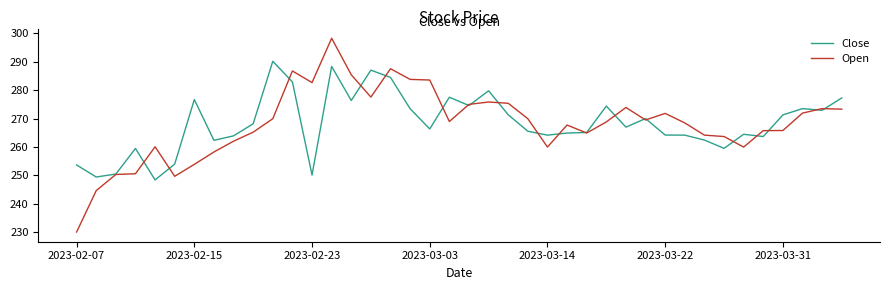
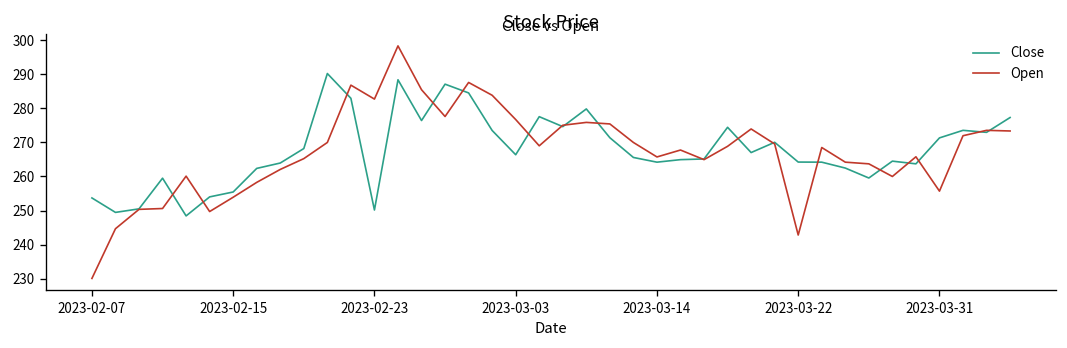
Close, 2023-02-15: 277 -> 255
Open, 2023-03-03: 284 -> 277
Open, 2023-03-14: 260 -> 266
Open, 2023-03-22: 272 -> 243
Open, 2023-03-31: 266 -> 256
